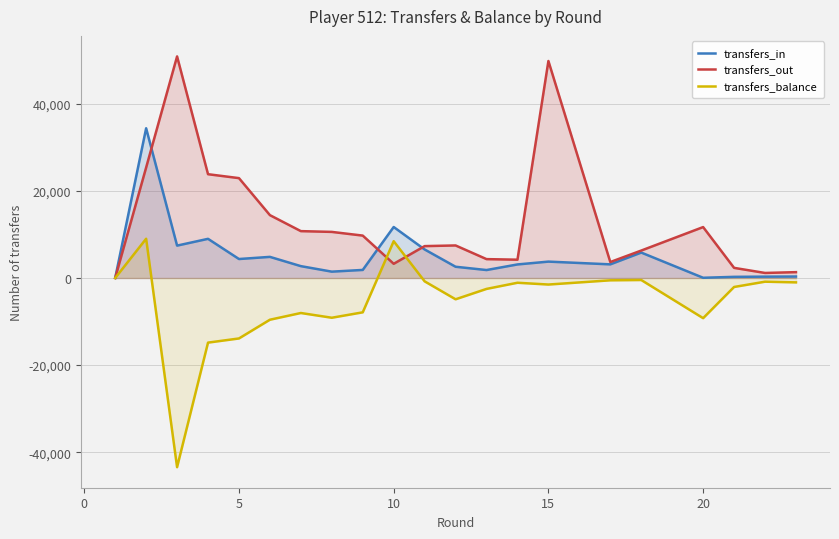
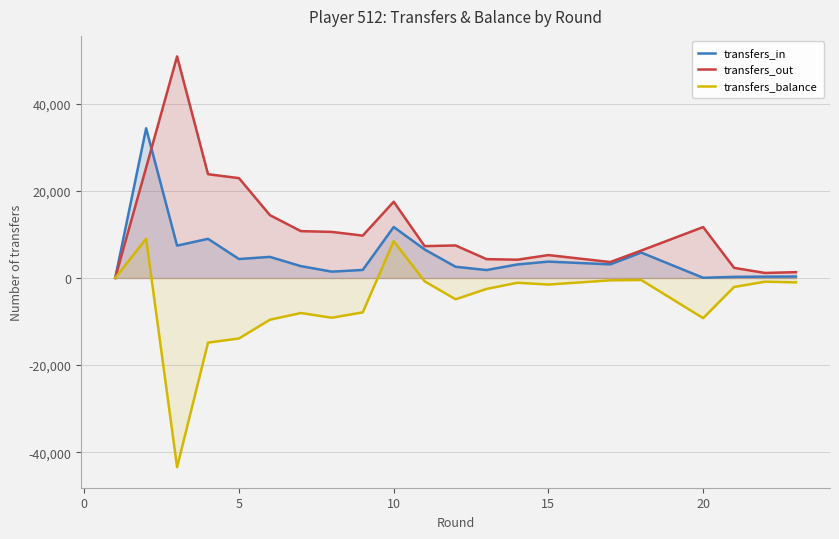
transfers_out, 10: 3,000 -> 18,000
transfers_out, 15: 50,000 -> 5,000
